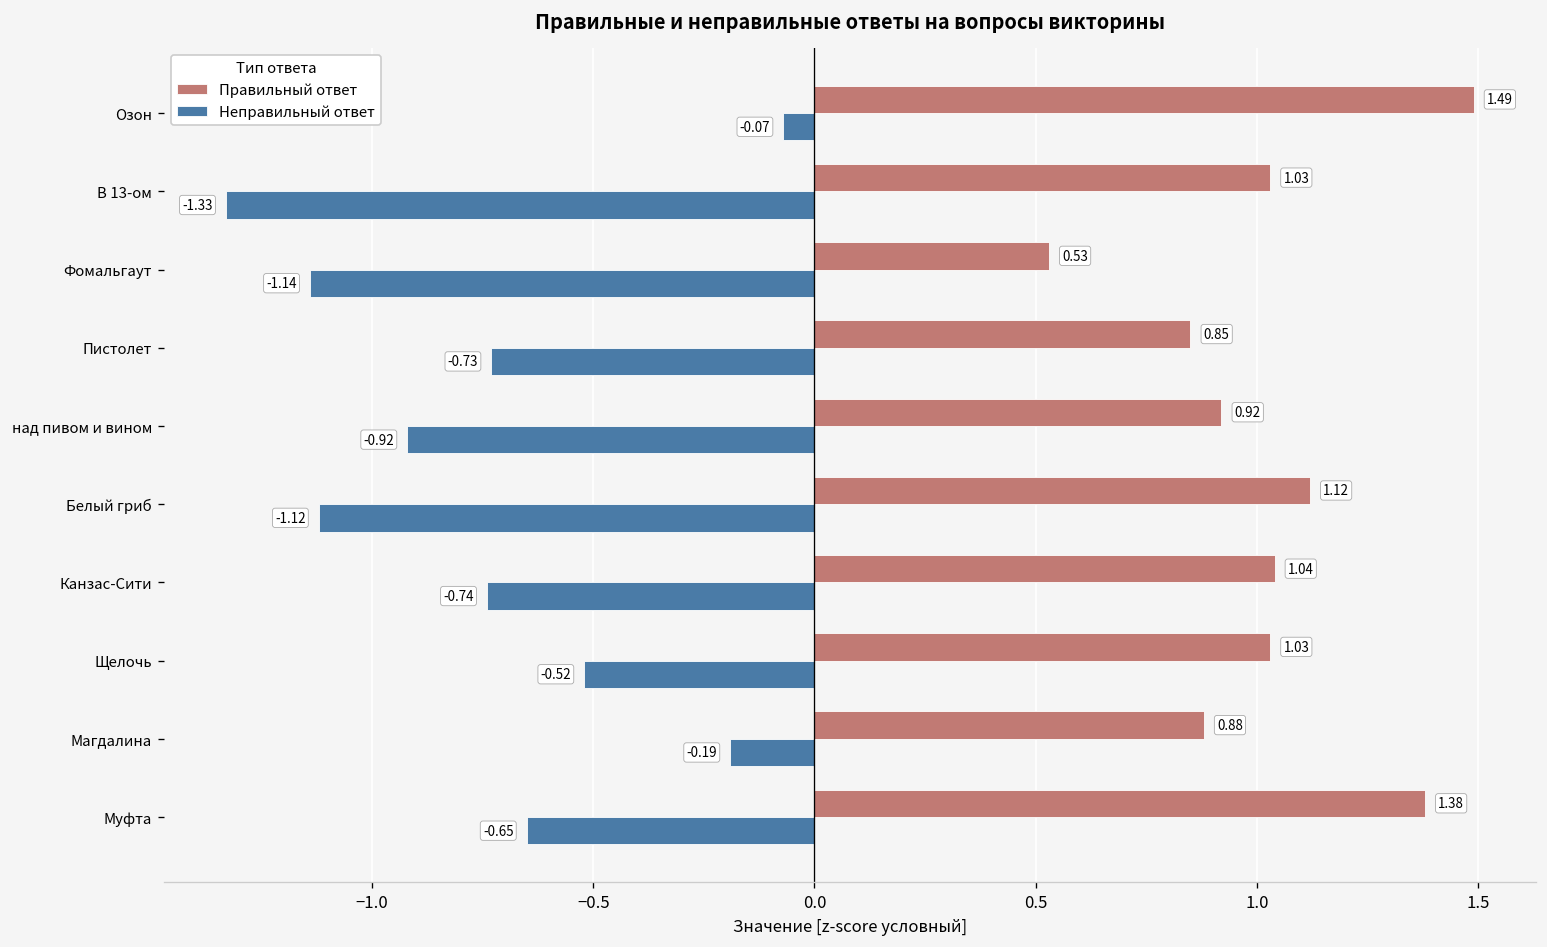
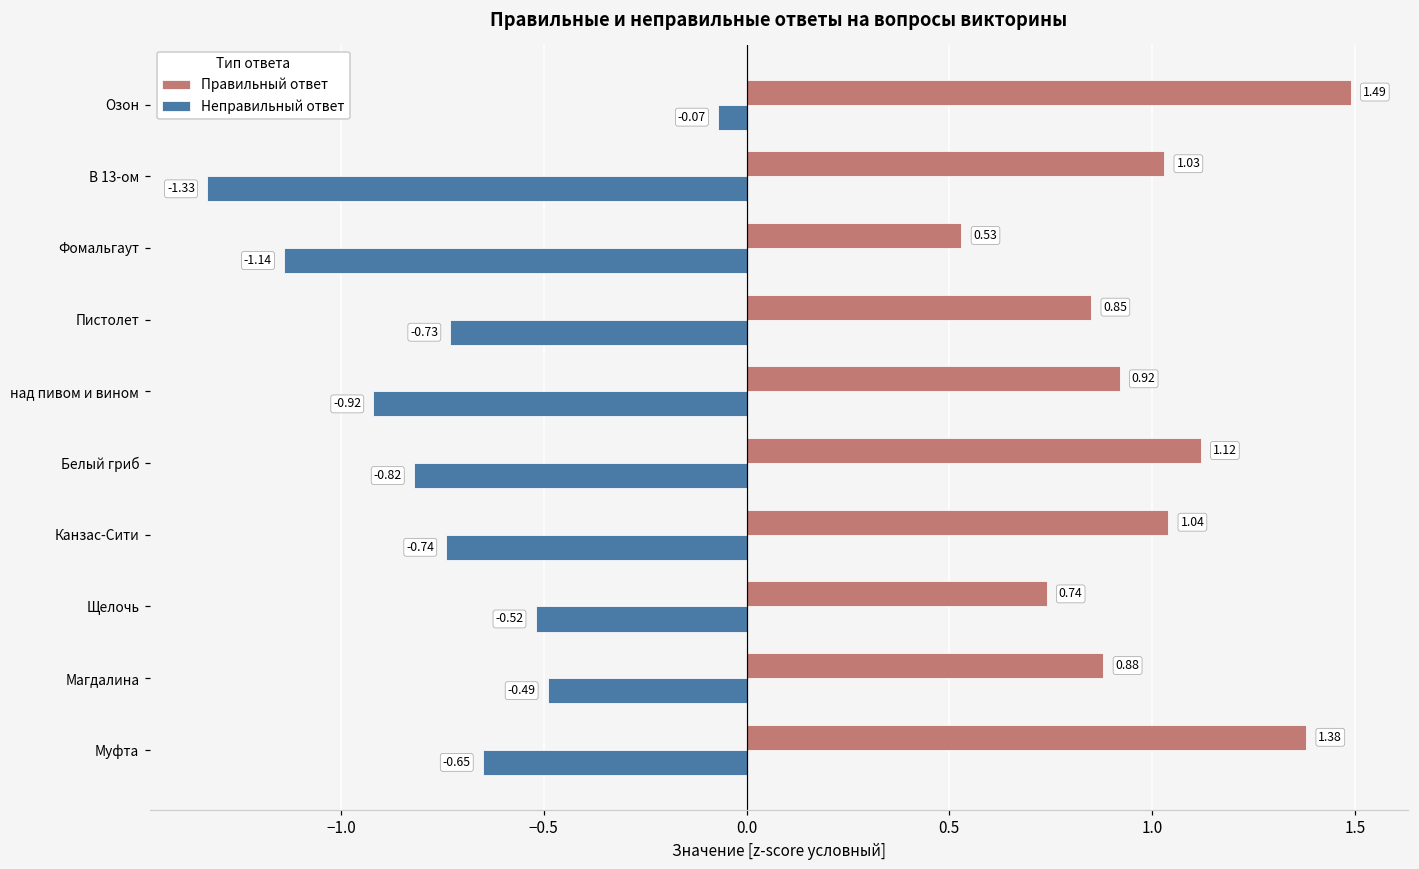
Неправильный ответ, Белый гриб: -1.12 -> -0.82
Правильный ответ, Щелочь: 1.03 -> 0.74
Неправильный ответ, Магдалина: -0.19 -> -0.49
